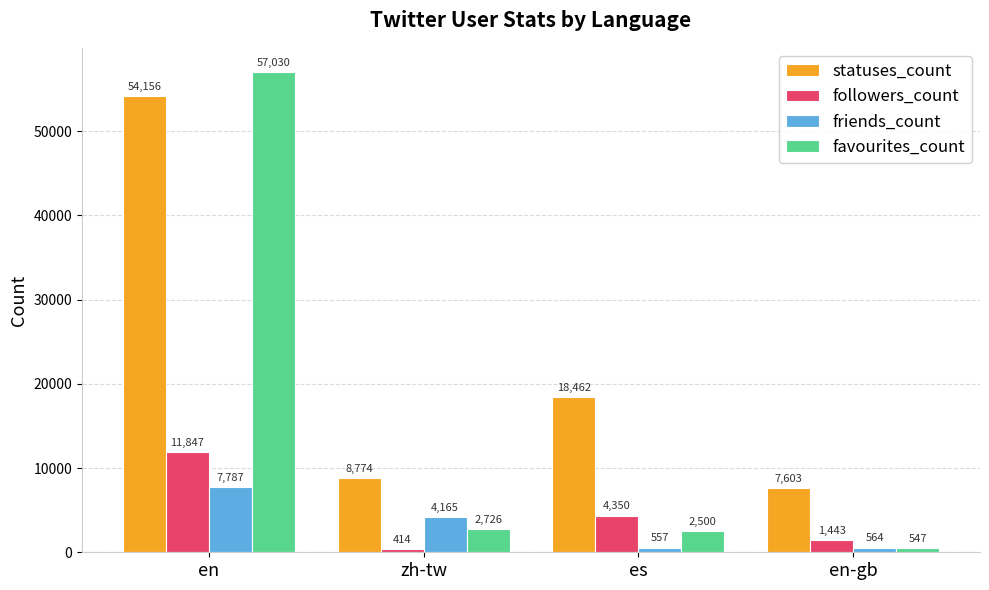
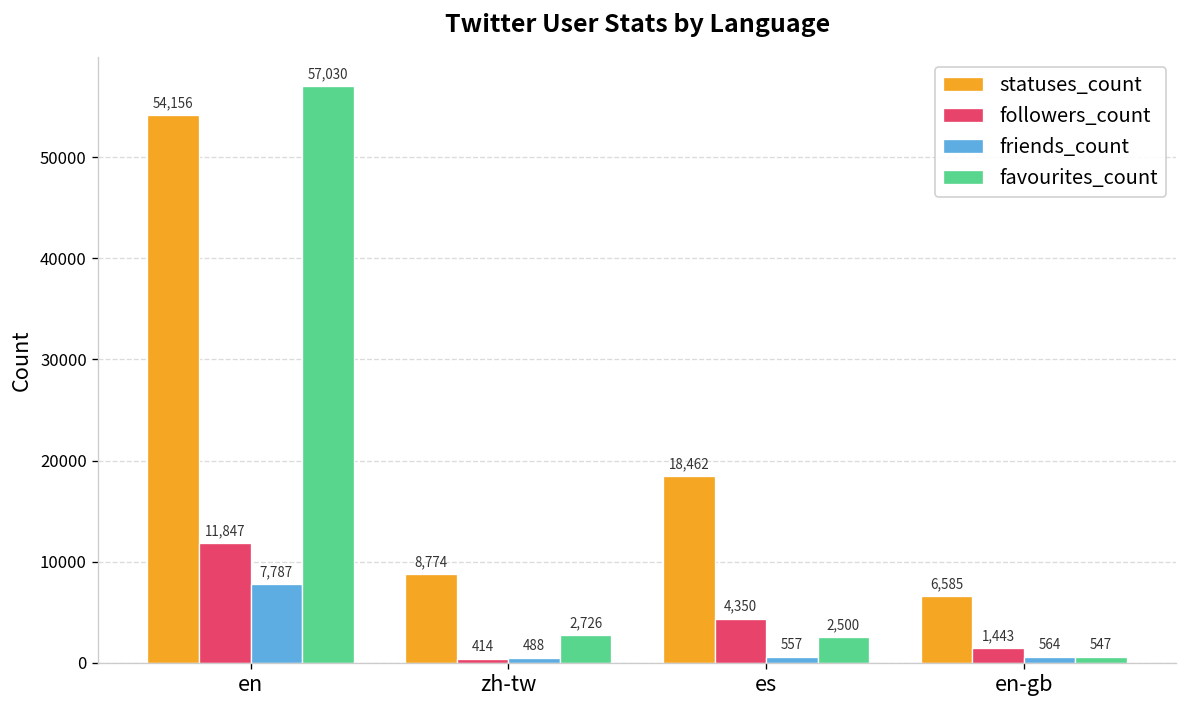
friends_count, zh-tw: 4,165 -> 488
statuses_count, en-gb: 7,603 -> 6,585
